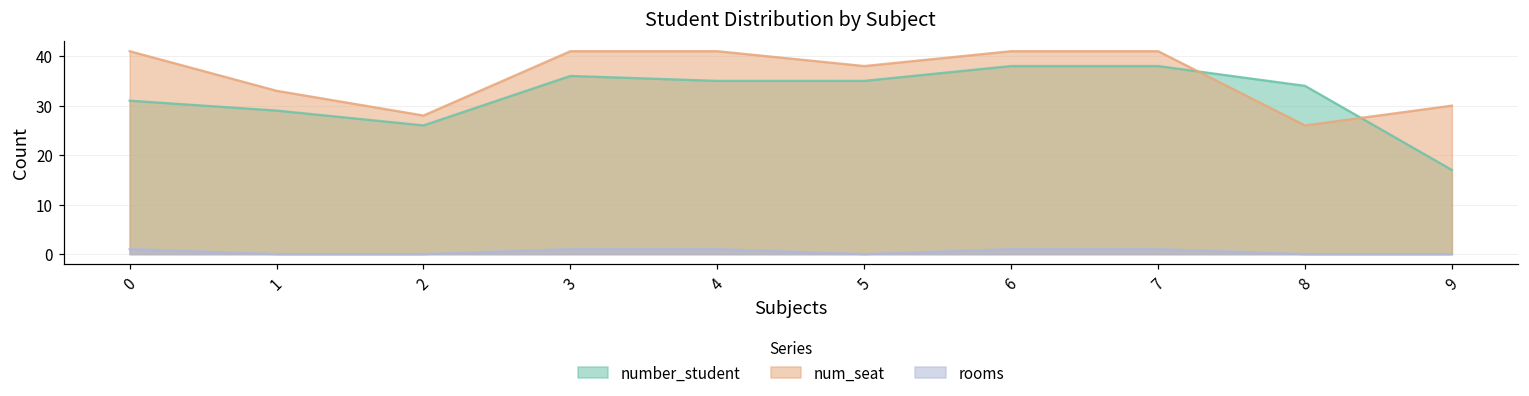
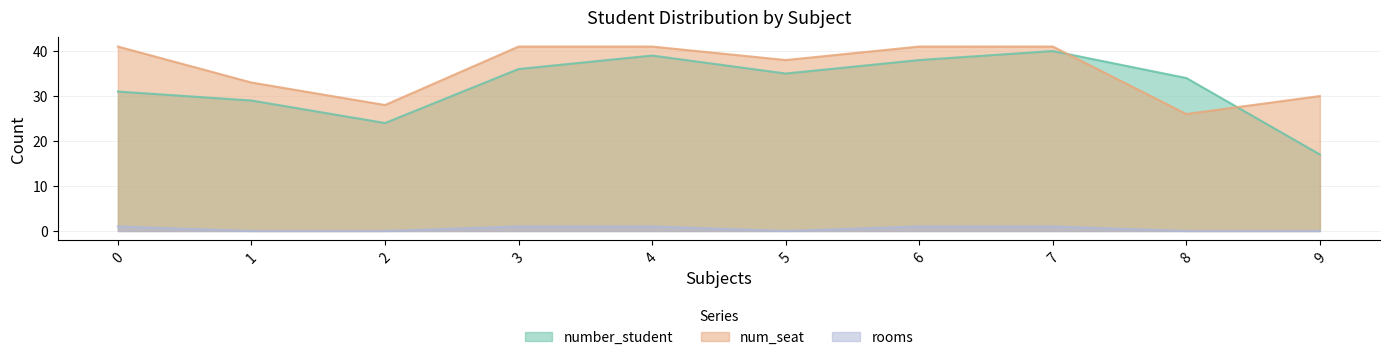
number_student, 2: 26 -> 24
number_student, 4: 35 -> 39
number_student, 7: 38 -> 40
